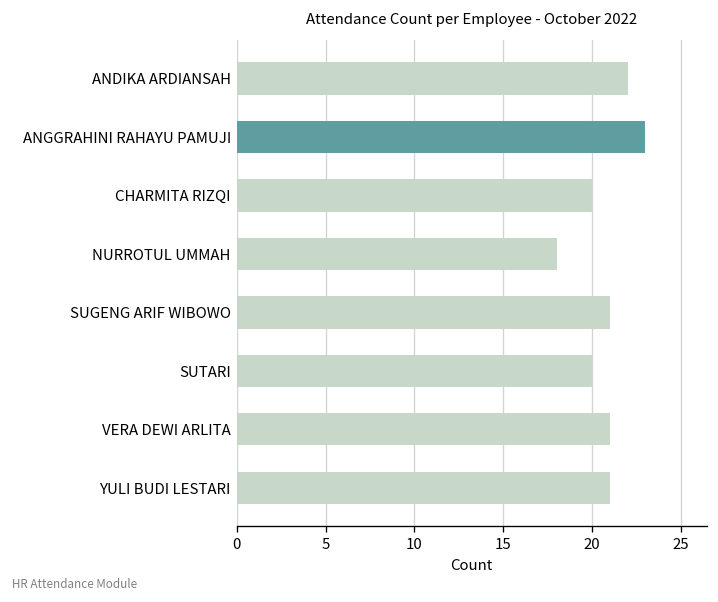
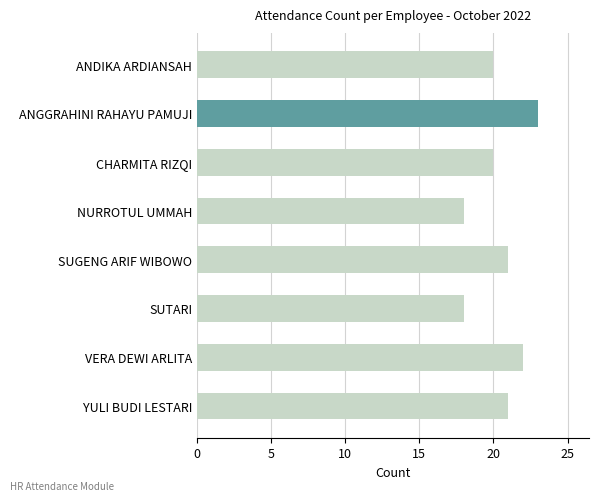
ANDIKA ARDIANSAH: 22 -> 20
SUTARI: 20 -> 18
VERA DEWI ARLITA: 21 -> 22
